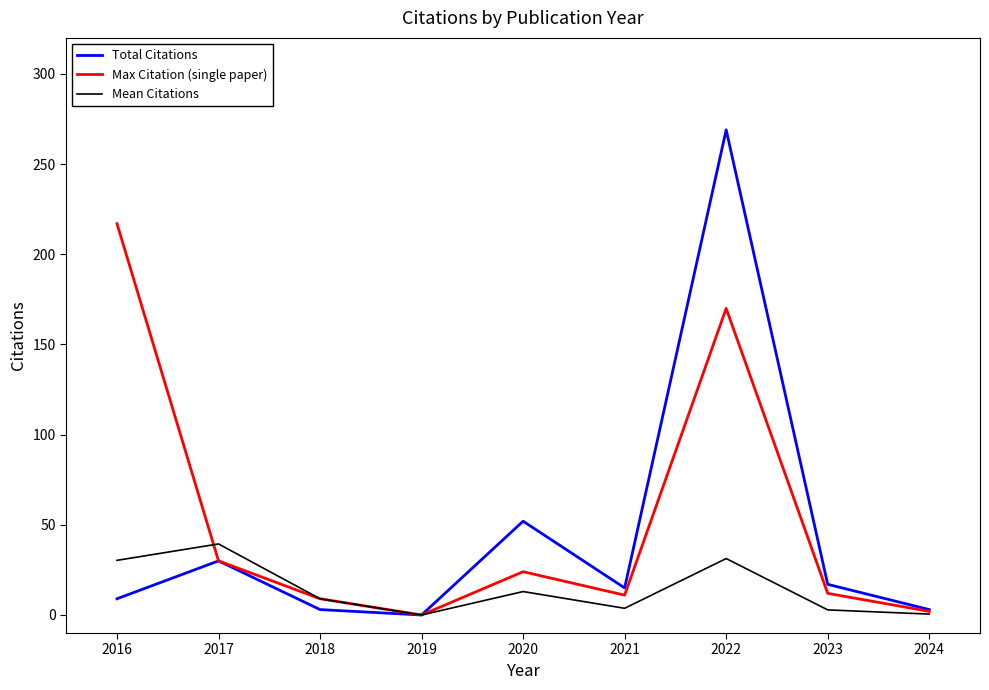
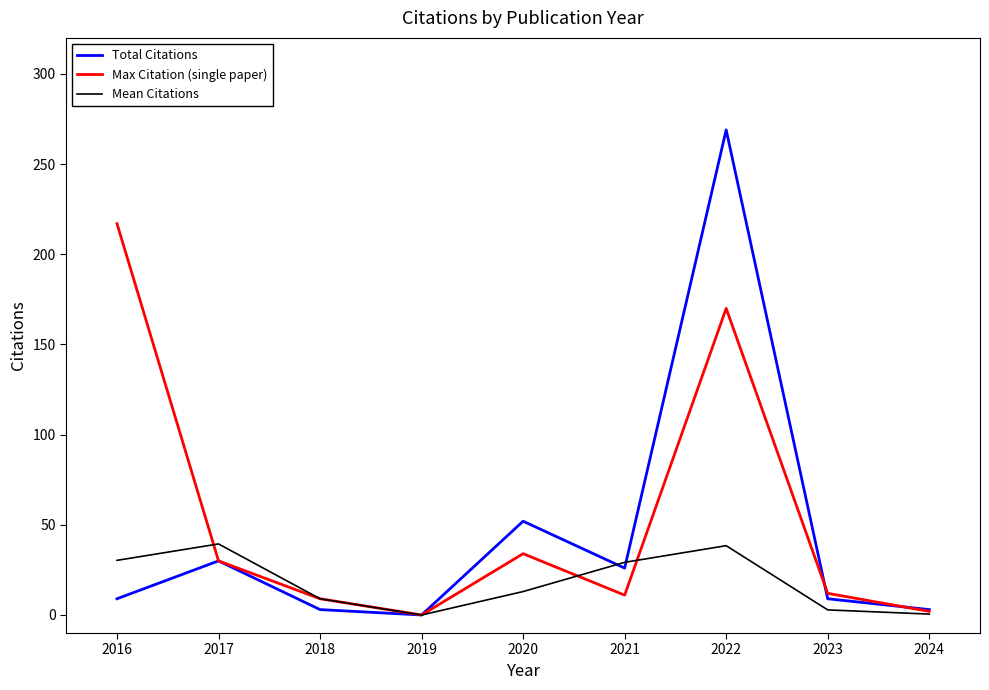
Max Citation (single paper), 2020: 24 -> 34
Total Citations, 2021: 15 -> 26
Mean Citations, 2021: 4 -> 29
Mean Citations, 2022: 31 -> 38
Total Citations, 2023: 17 -> 9
